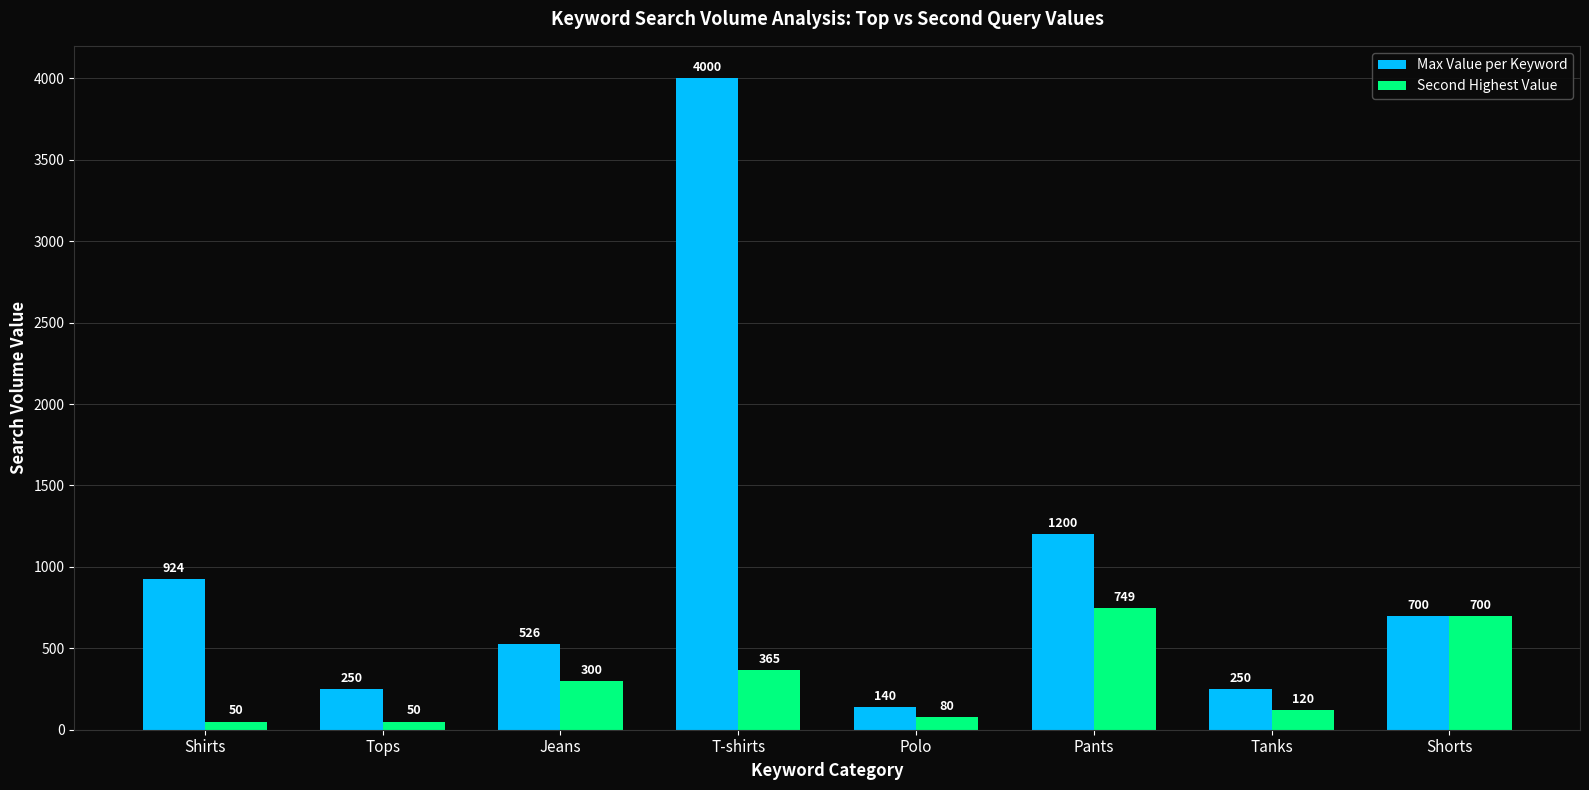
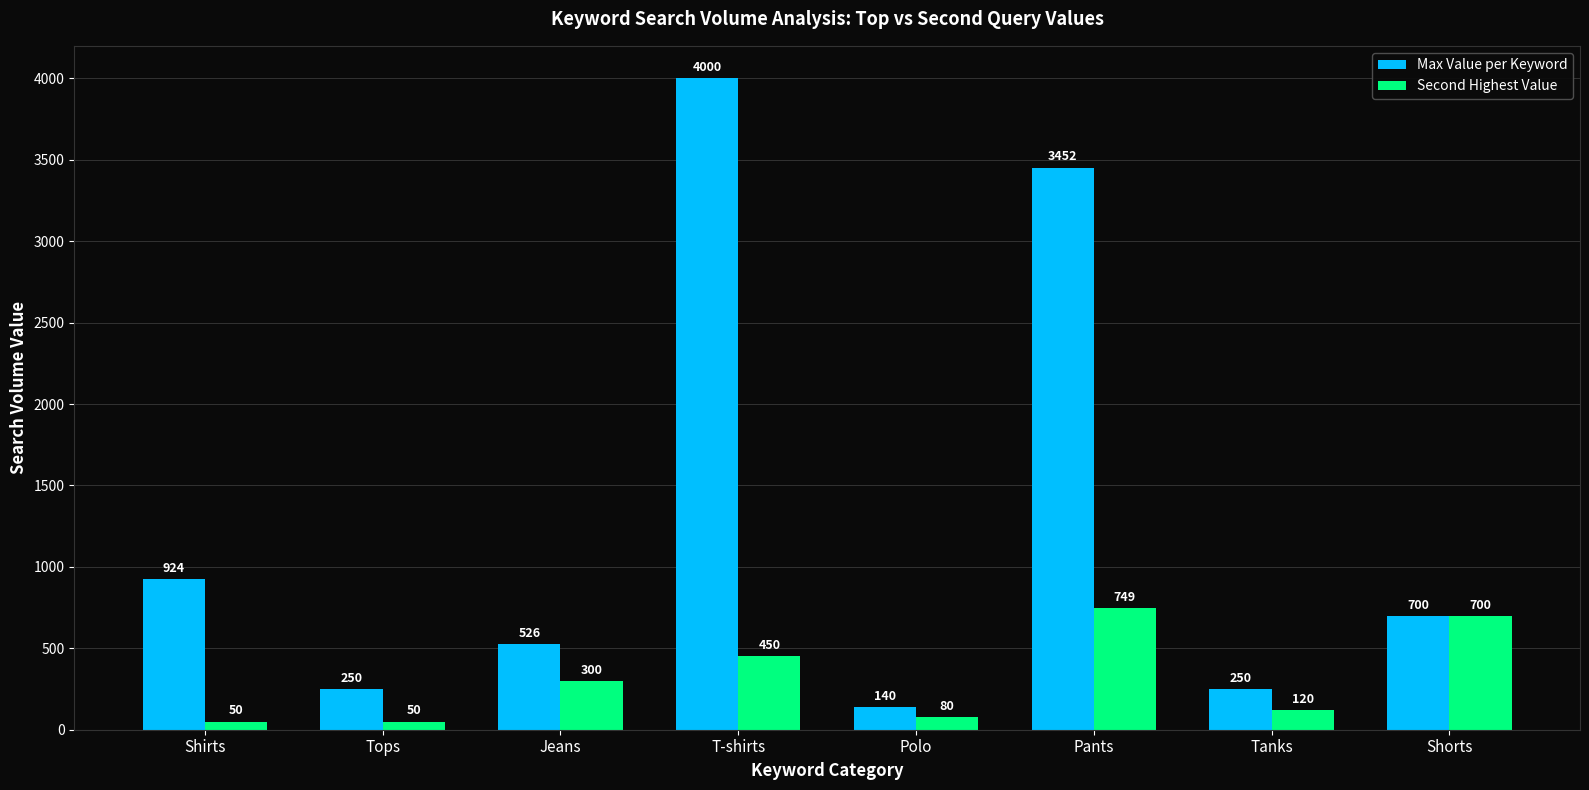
Second Highest Value, T-shirts: 365 -> 450
Max Value per Keyword, Pants: 1200 -> 3452
